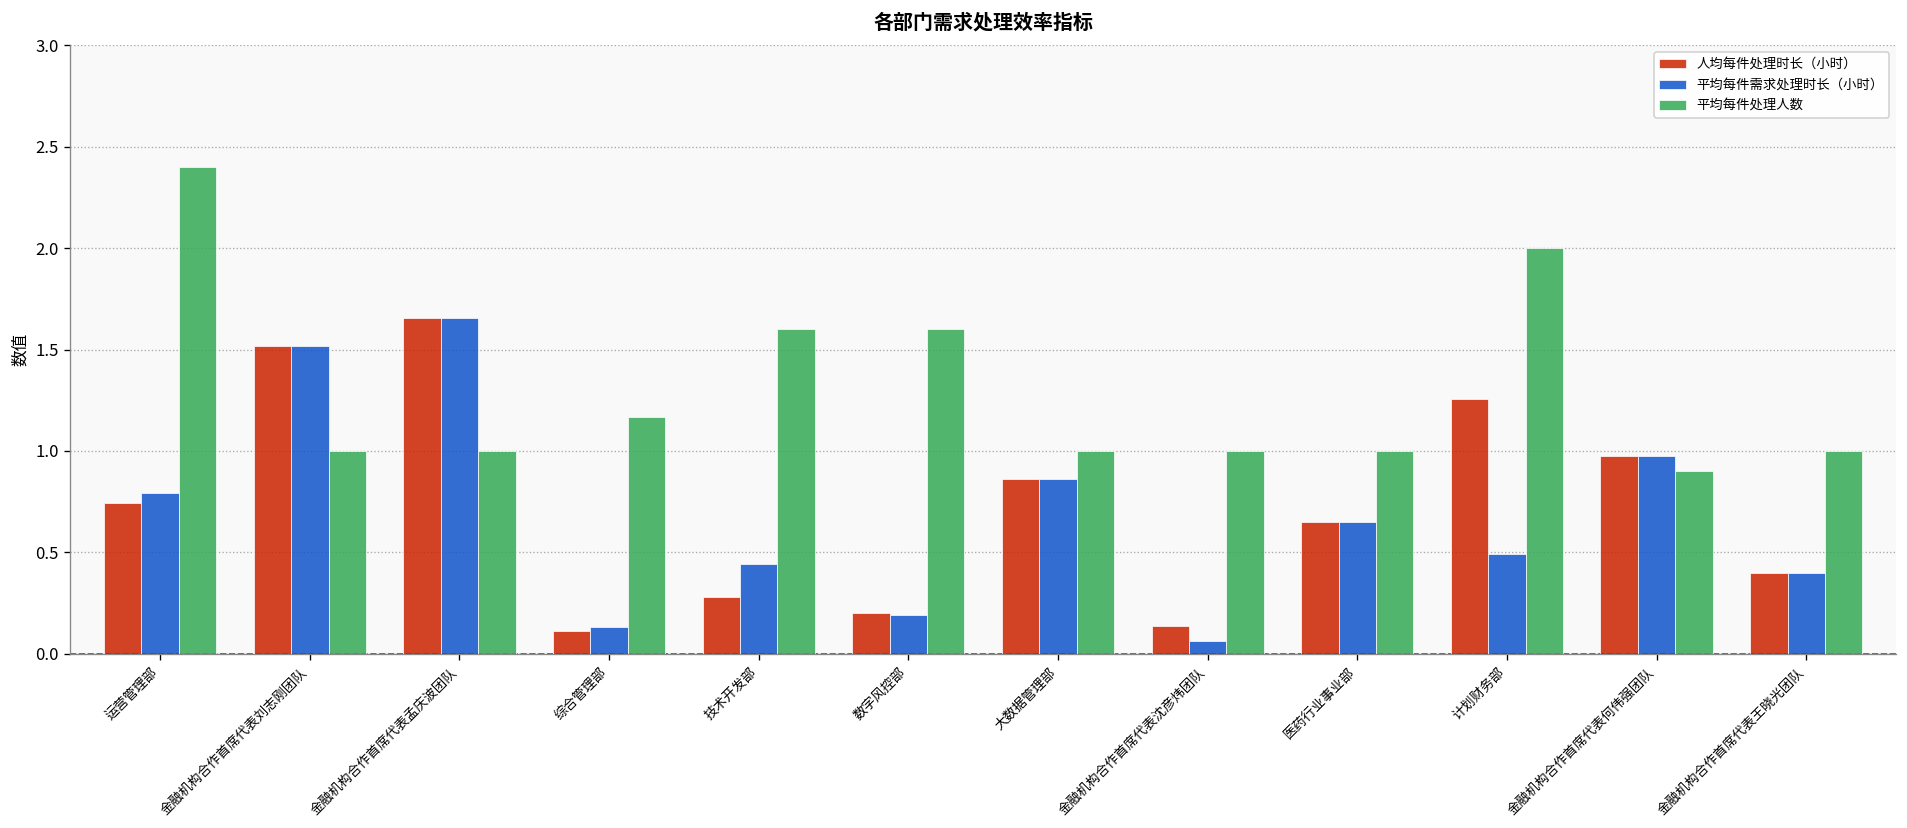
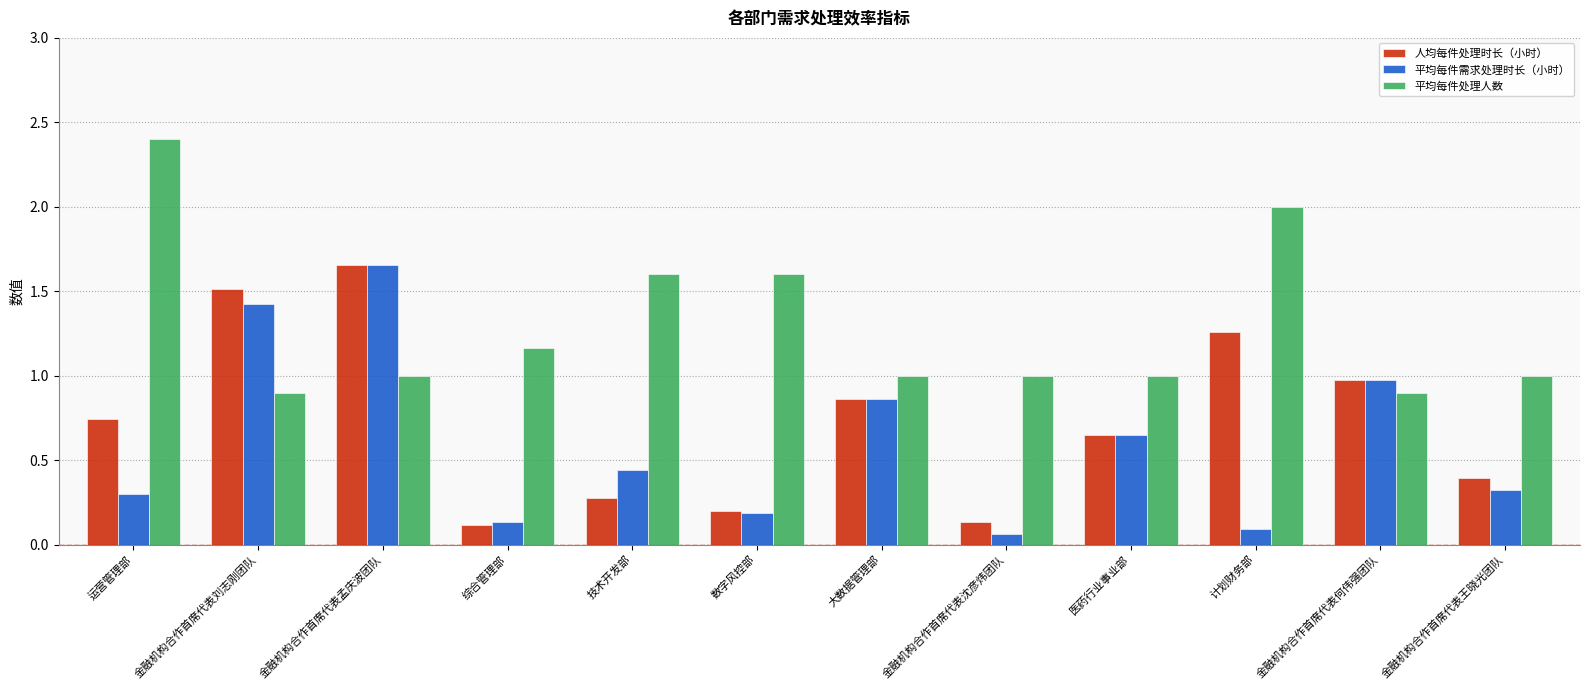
平均每件需求处理时长（小时）, 运营管理部: 0.79 -> 0.30
平均每件需求处理时长（小时）, 金融机构合作首席代表刘志刚团队: 1.52 -> 1.43
平均每件处理人数, 金融机构合作首席代表刘志刚团队: 1.0 -> 0.9
平均每件需求处理时长（小时）, 计划财务部: 0.49 -> 0.09
平均每件需求处理时长（小时）, 金融机构合作首席代表王晓光团队: 0.40 -> 0.32
